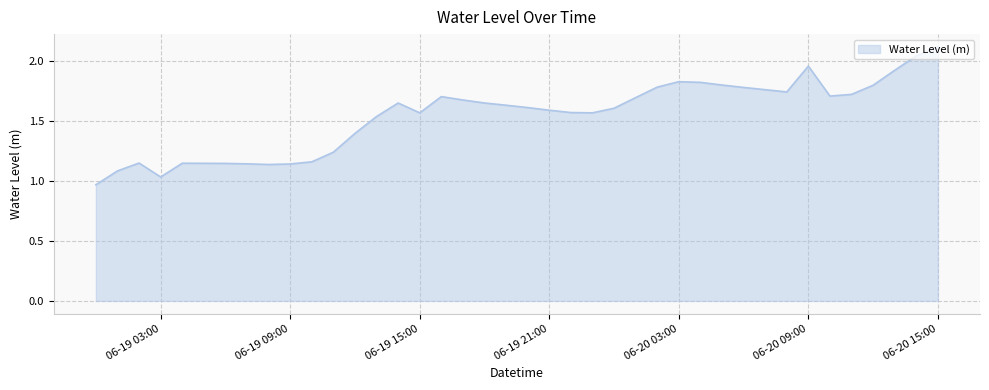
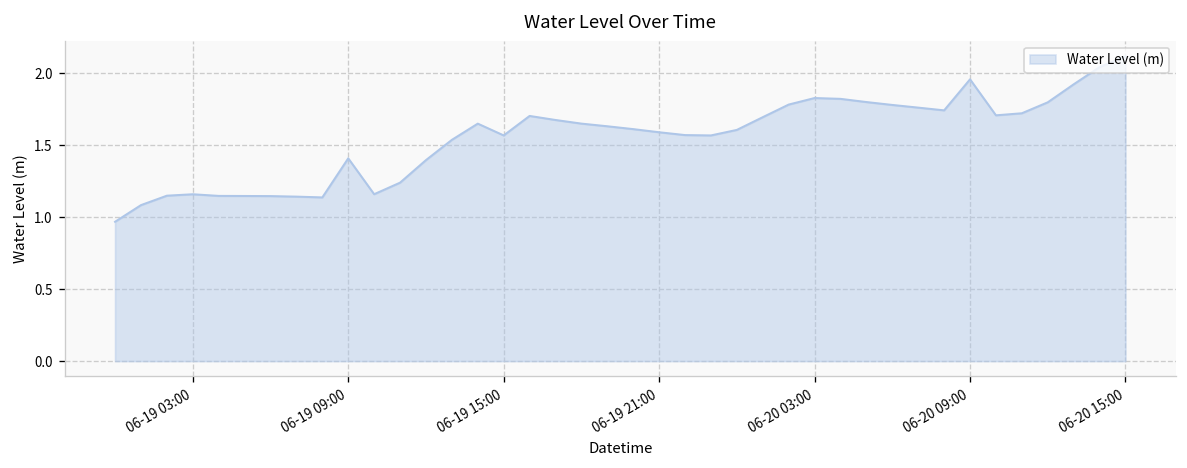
06-19 03:00: 1.03 -> 1.16
06-19 09:00: 1.14 -> 1.41
